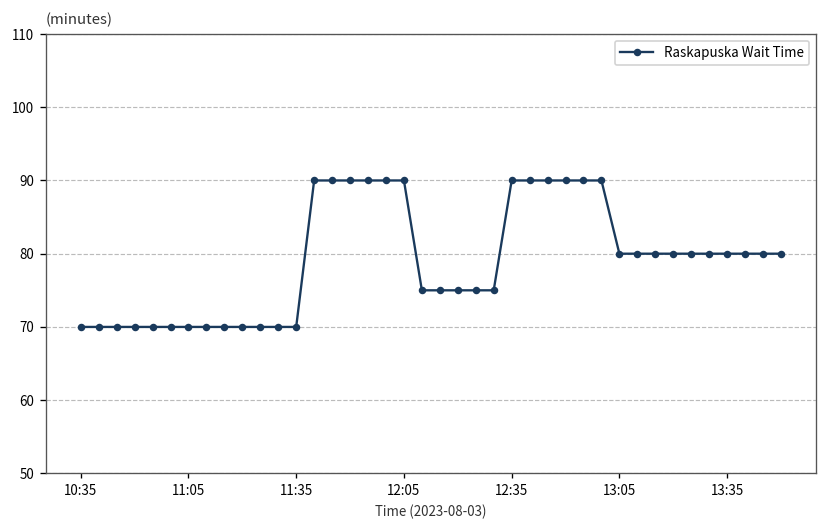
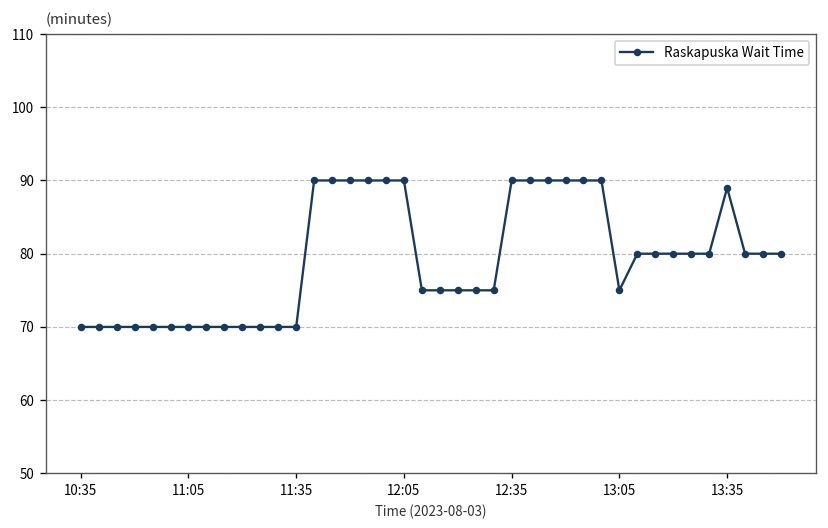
13:05: 80 -> 75
13:35: 80 -> 89
